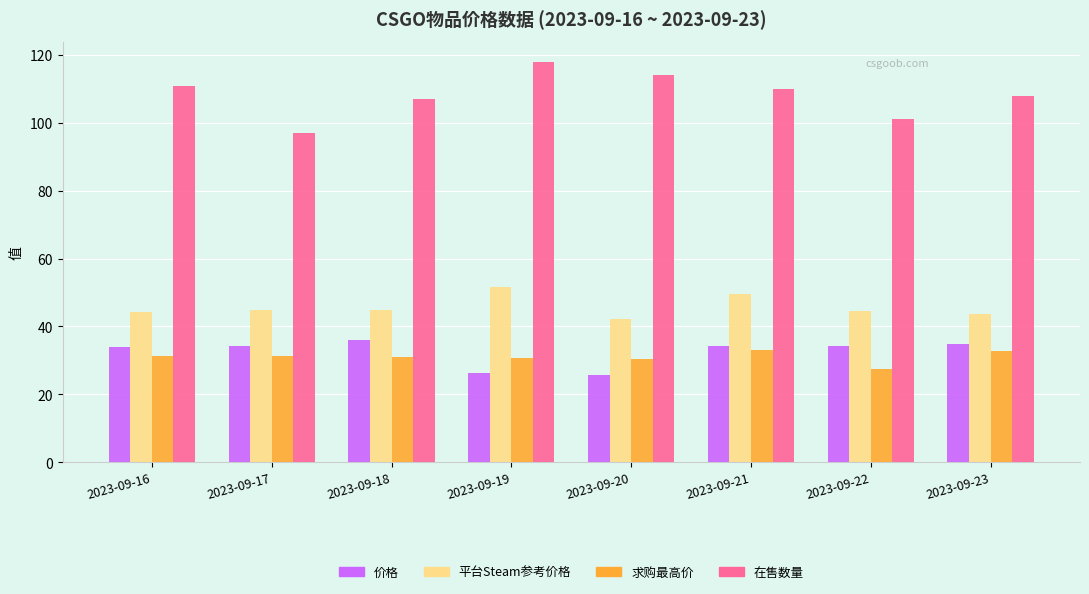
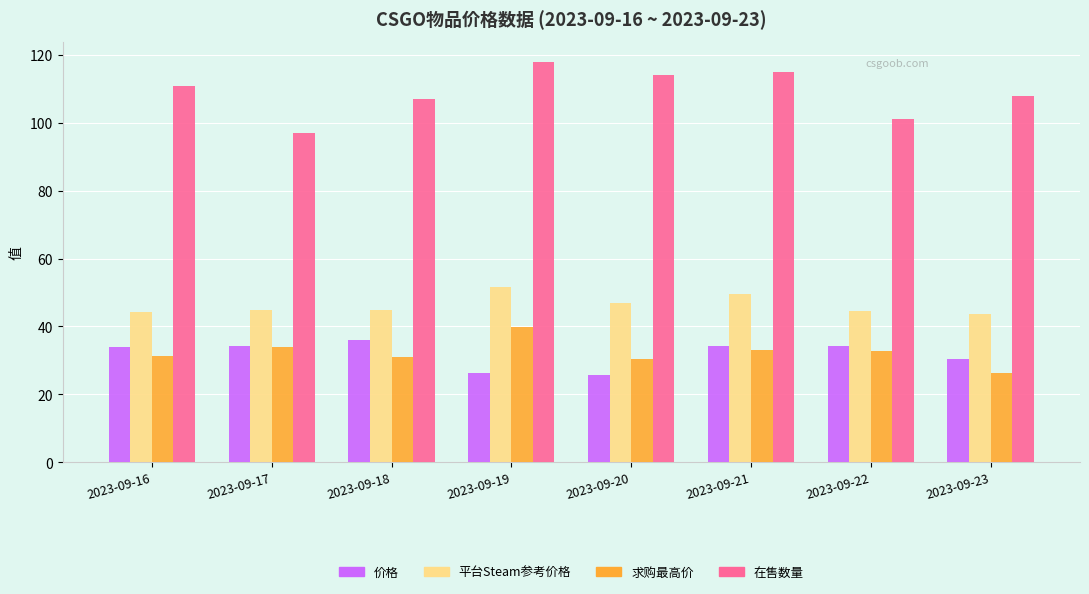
求购最高价, 2023-09-17: 31 -> 34
求购最高价, 2023-09-19: 31 -> 40
平台Steam参考价格, 2023-09-20: 42 -> 47
在售数量, 2023-09-21: 110 -> 115
求购最高价, 2023-09-22: 27 -> 33
价格, 2023-09-23: 35 -> 30
求购最高价, 2023-09-23: 33 -> 26
